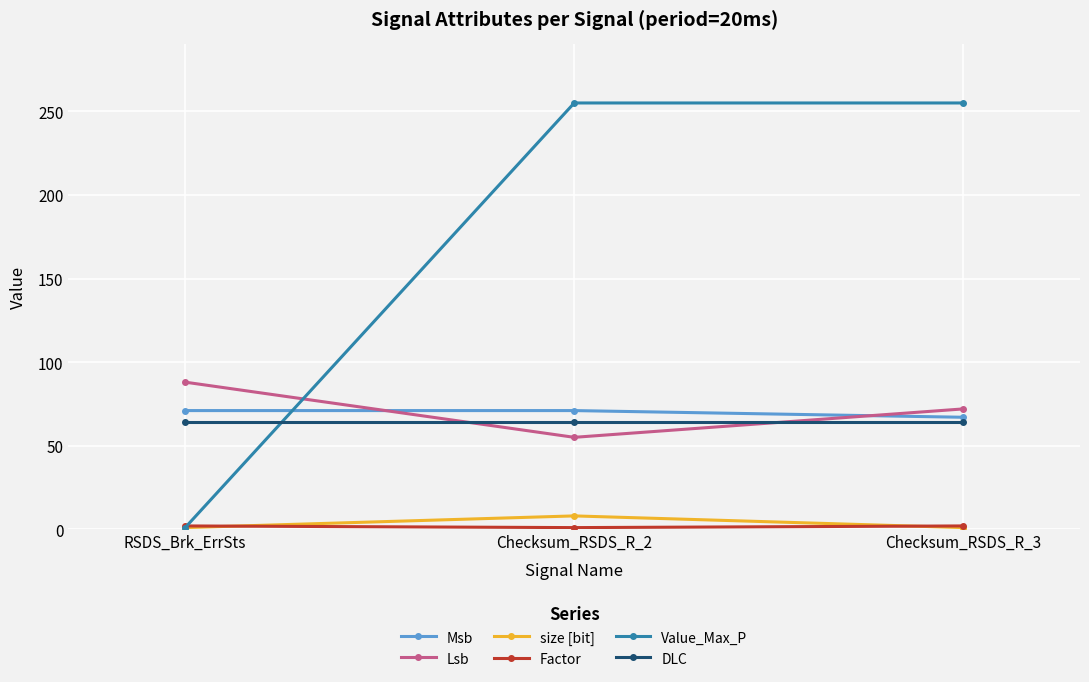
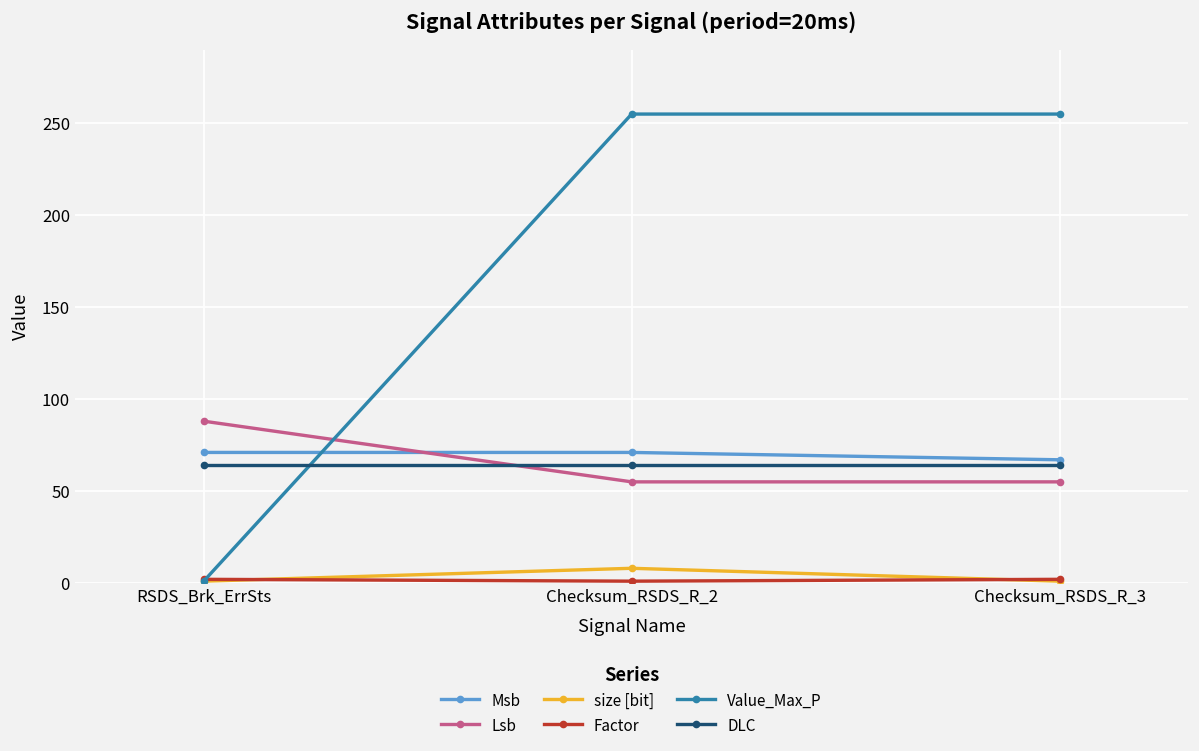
Lsb, Checksum_RSDS_R_3: 72 -> 55
